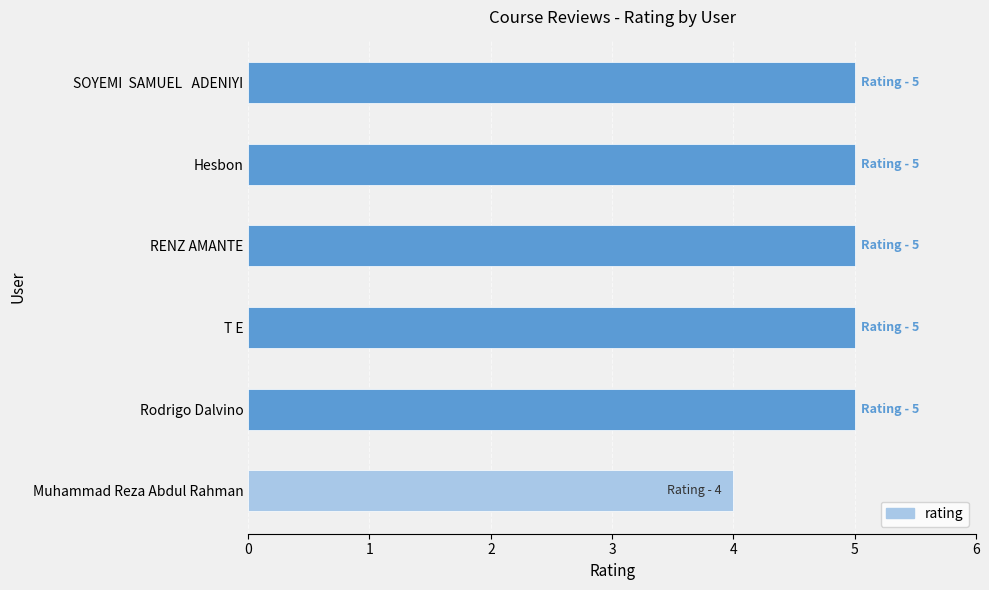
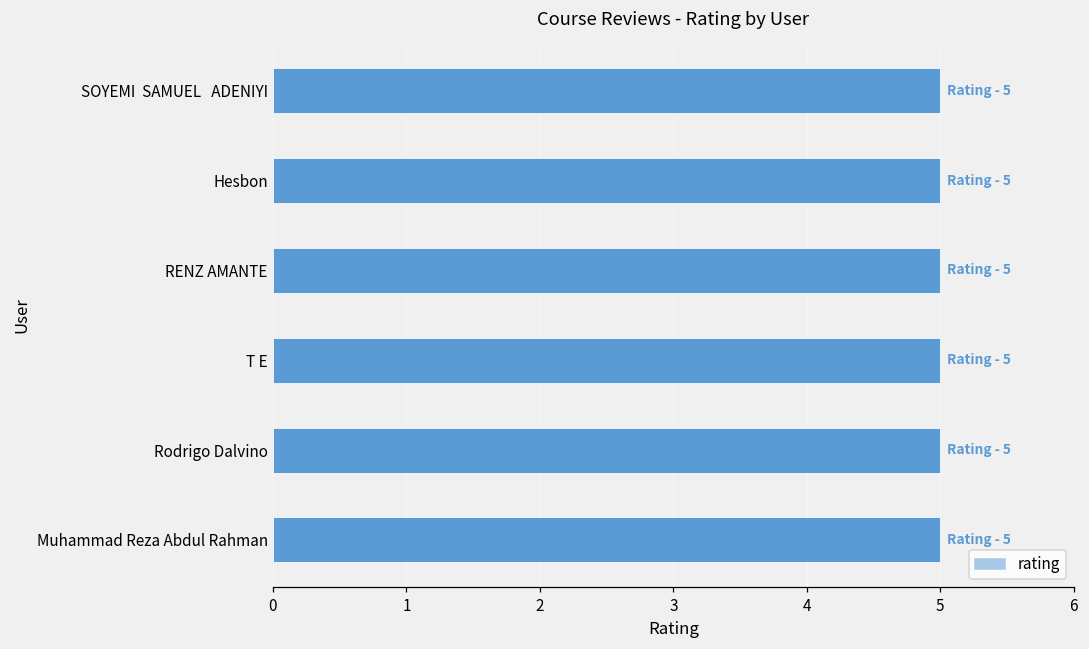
Muhammad Reza Abdul Rahman: 4 -> 5
